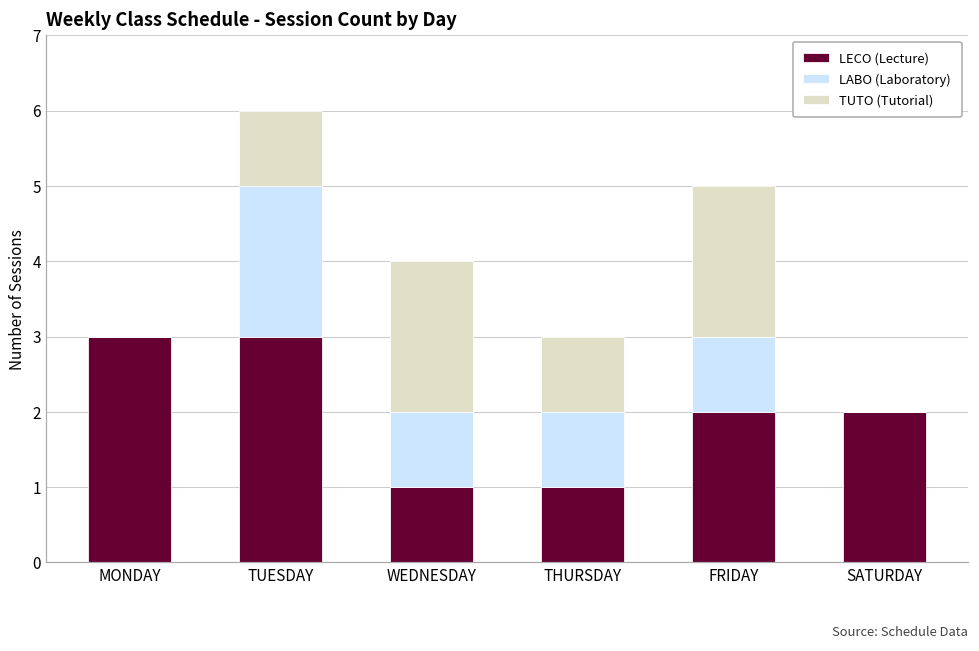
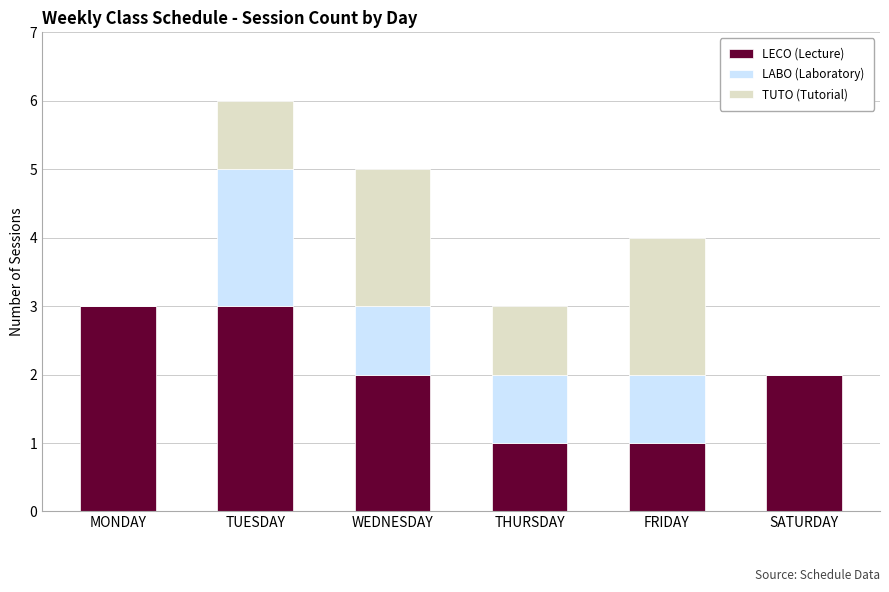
LECO (Lecture), WEDNESDAY: 1 -> 2
LECO (Lecture), FRIDAY: 2 -> 1
